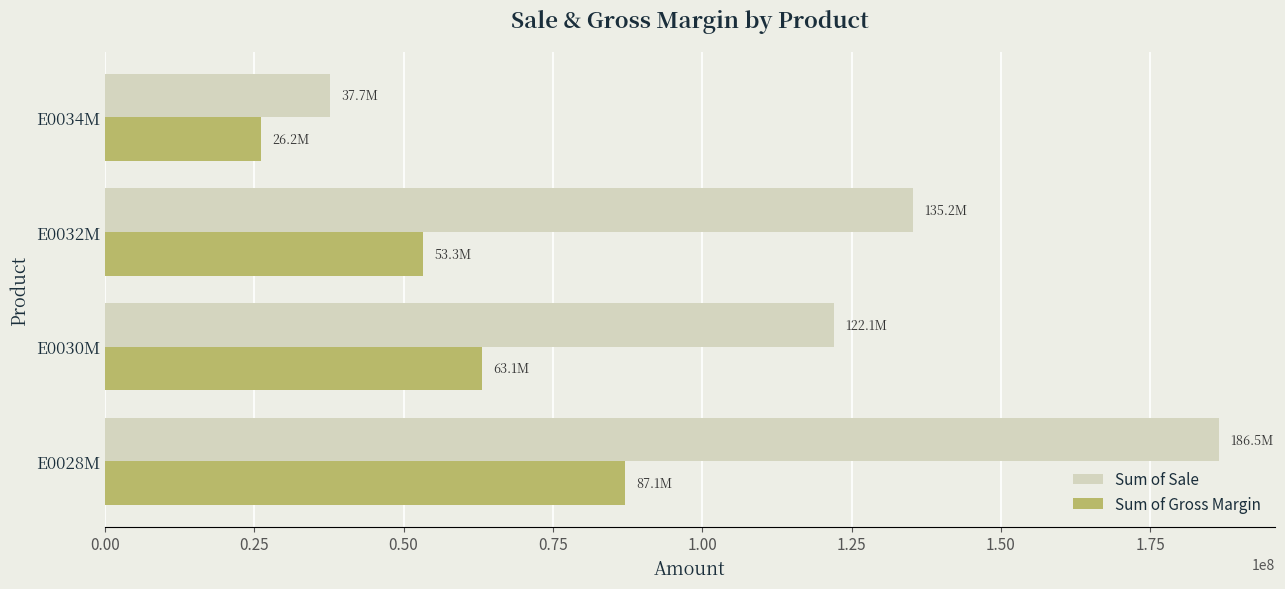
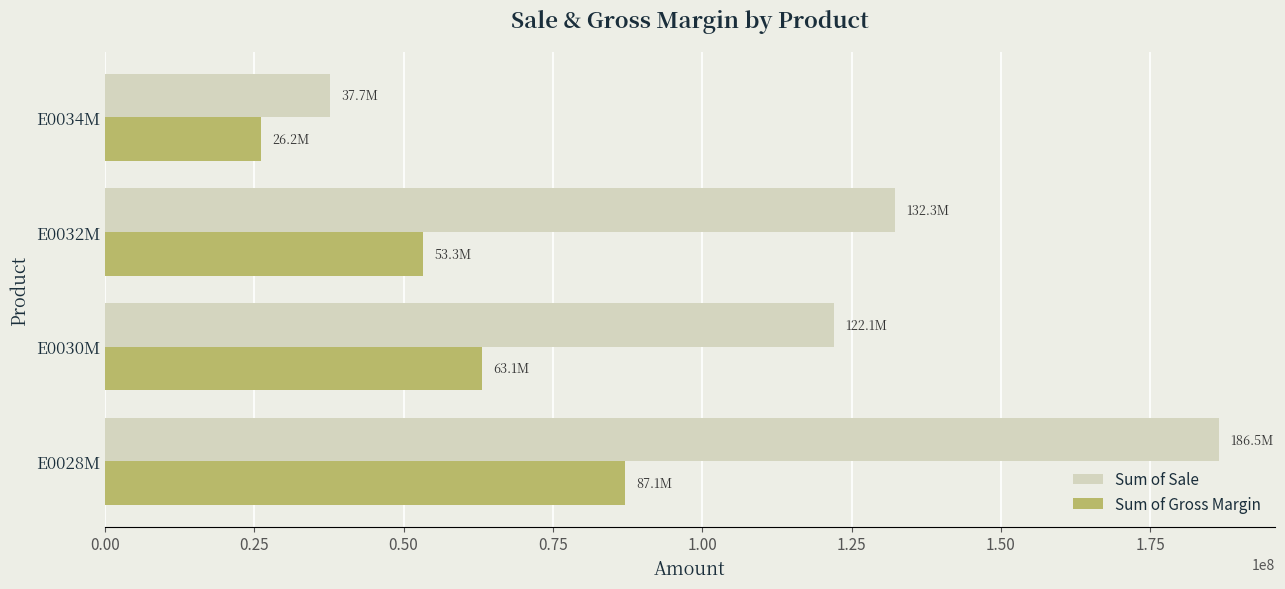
Sum of Sale, E0032M: 135.2M -> 132.3M
